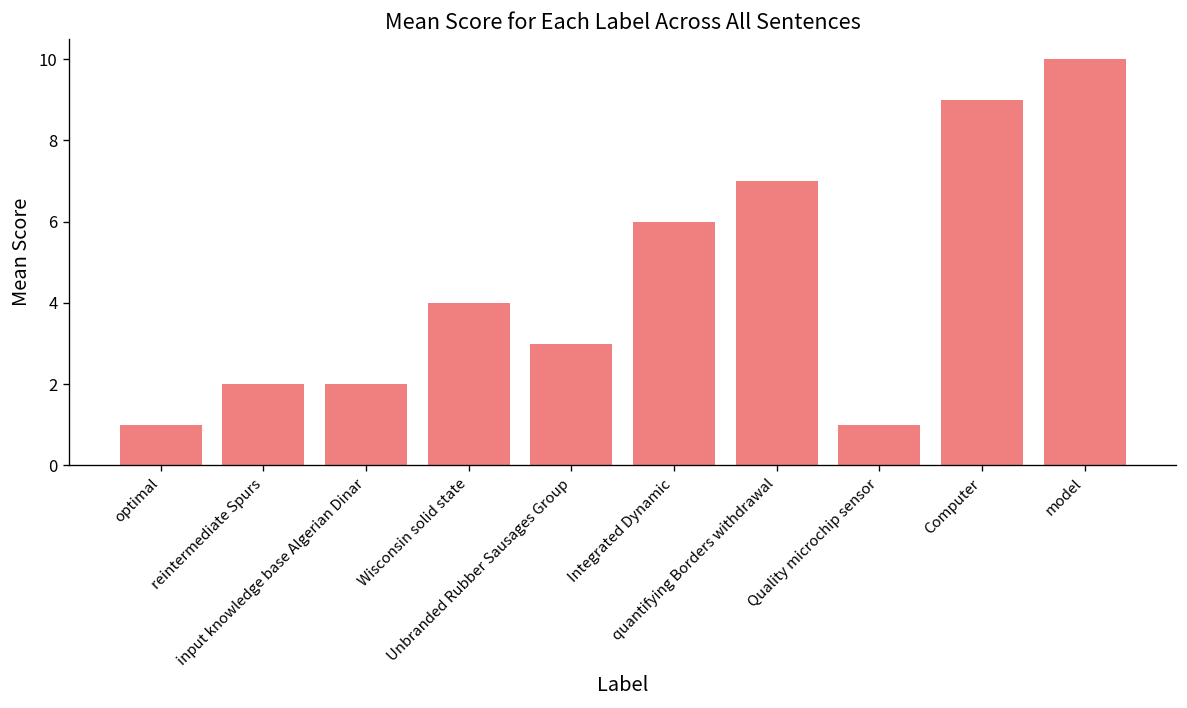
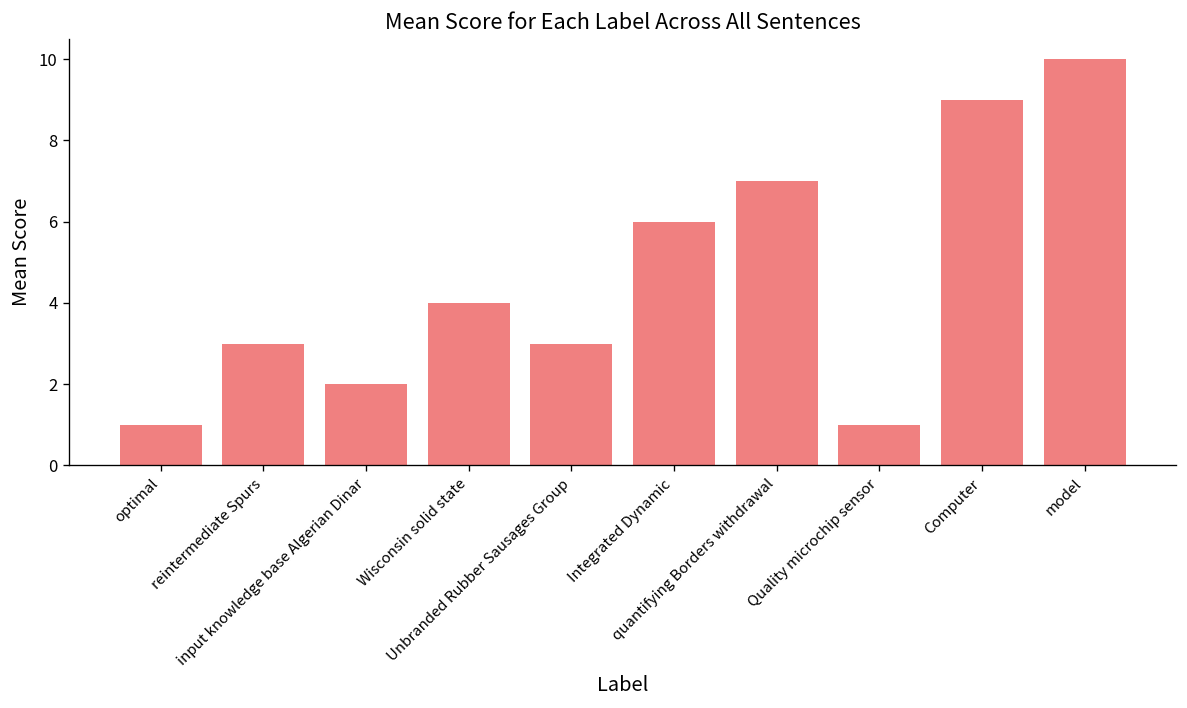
reintermediate Spurs: 2 -> 3
